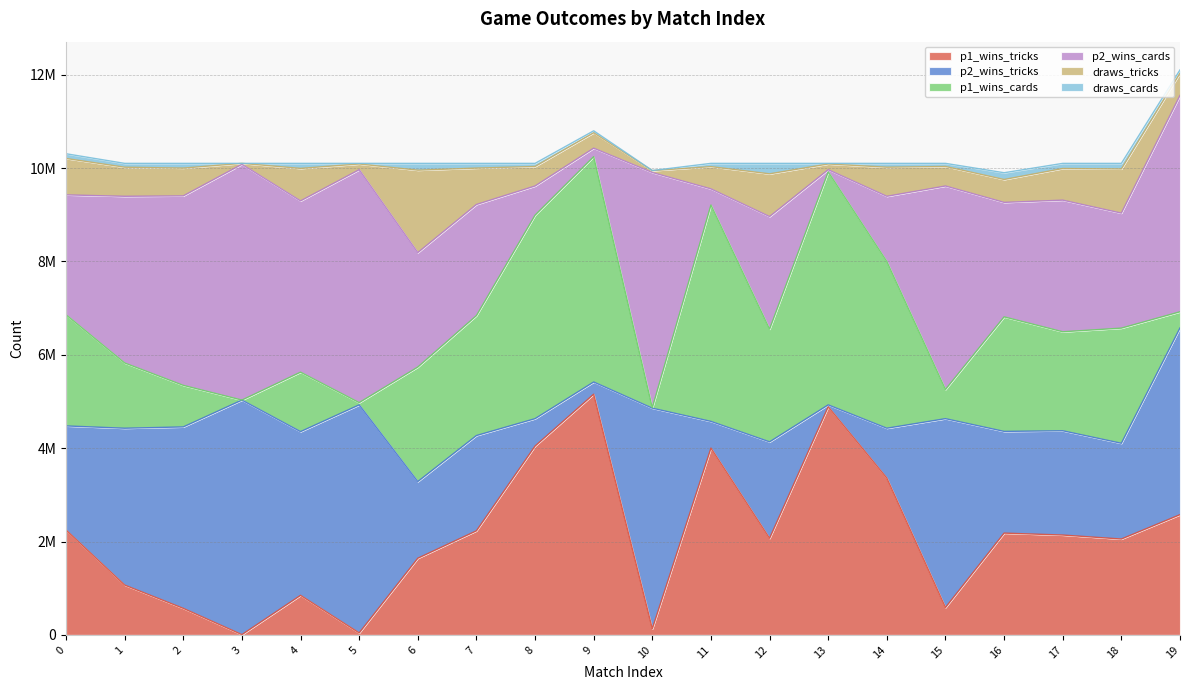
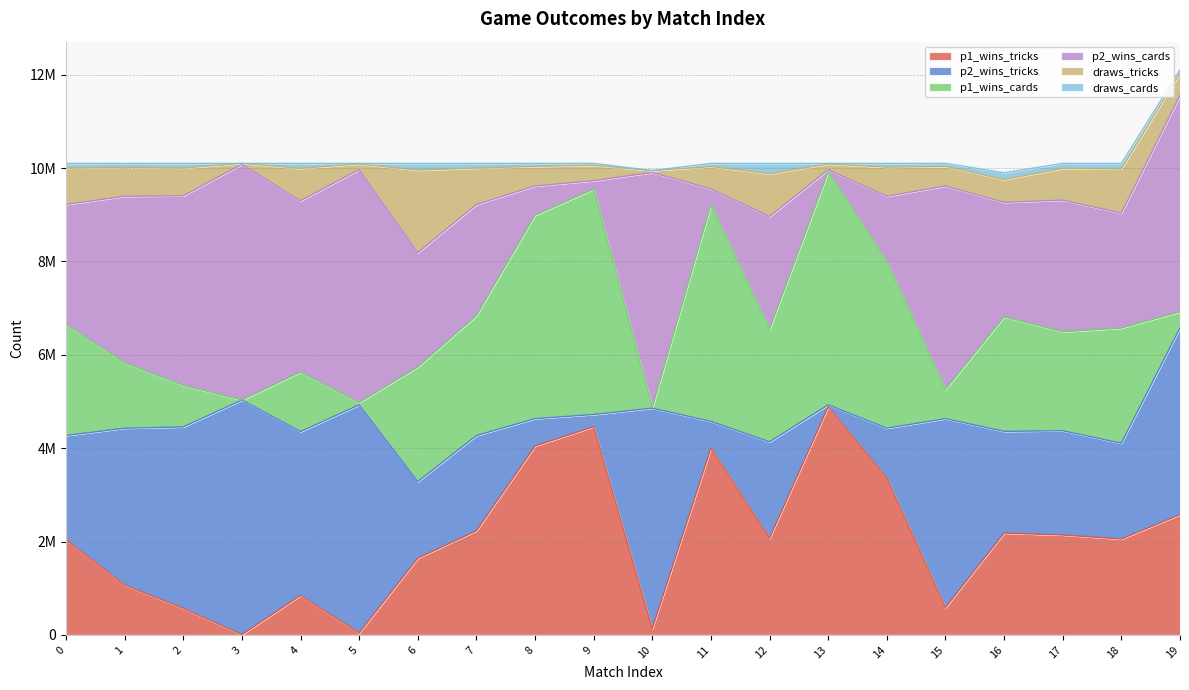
p1_wins_tricks, 0: 2200000 -> 2000000
p1_wins_tricks, 9: 5200000 -> 4500000
